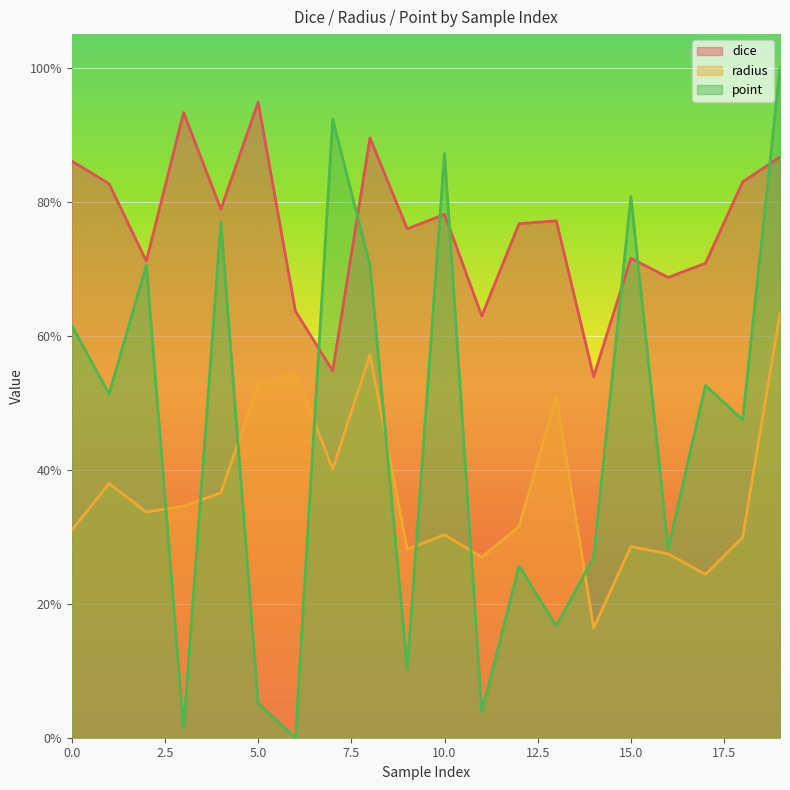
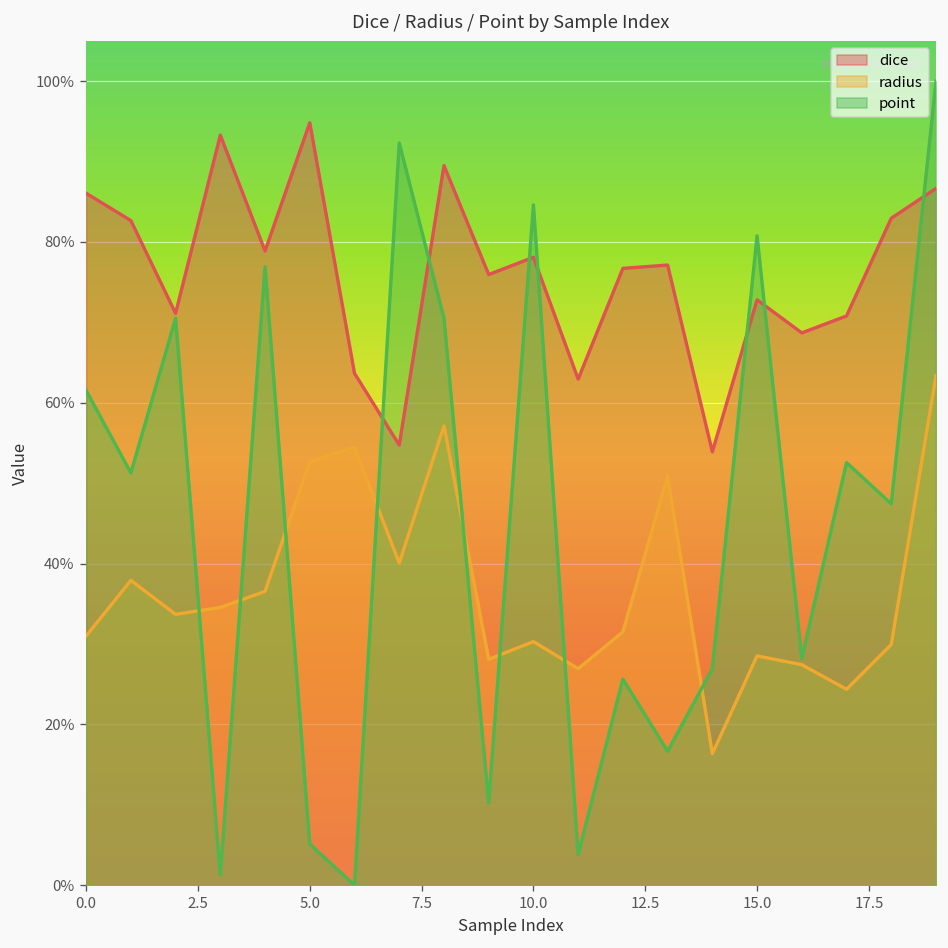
point, 10.0: 87% -> 85%
dice, 15.0: 72% -> 73%
